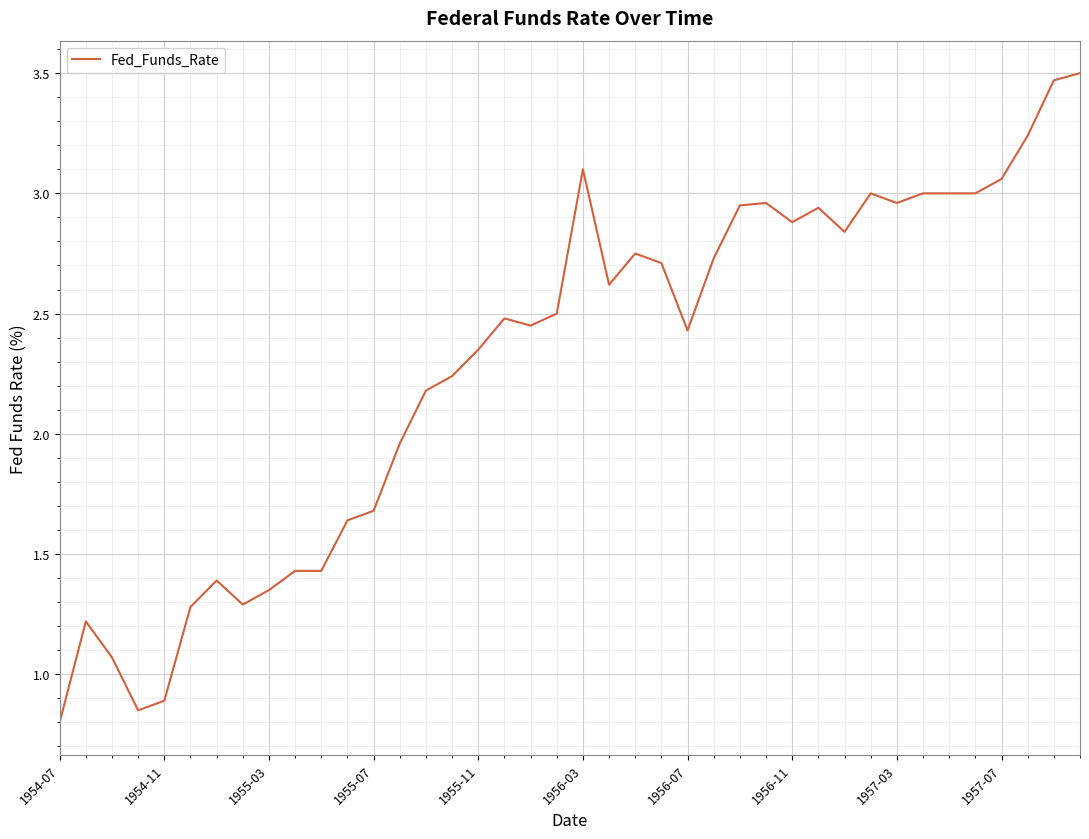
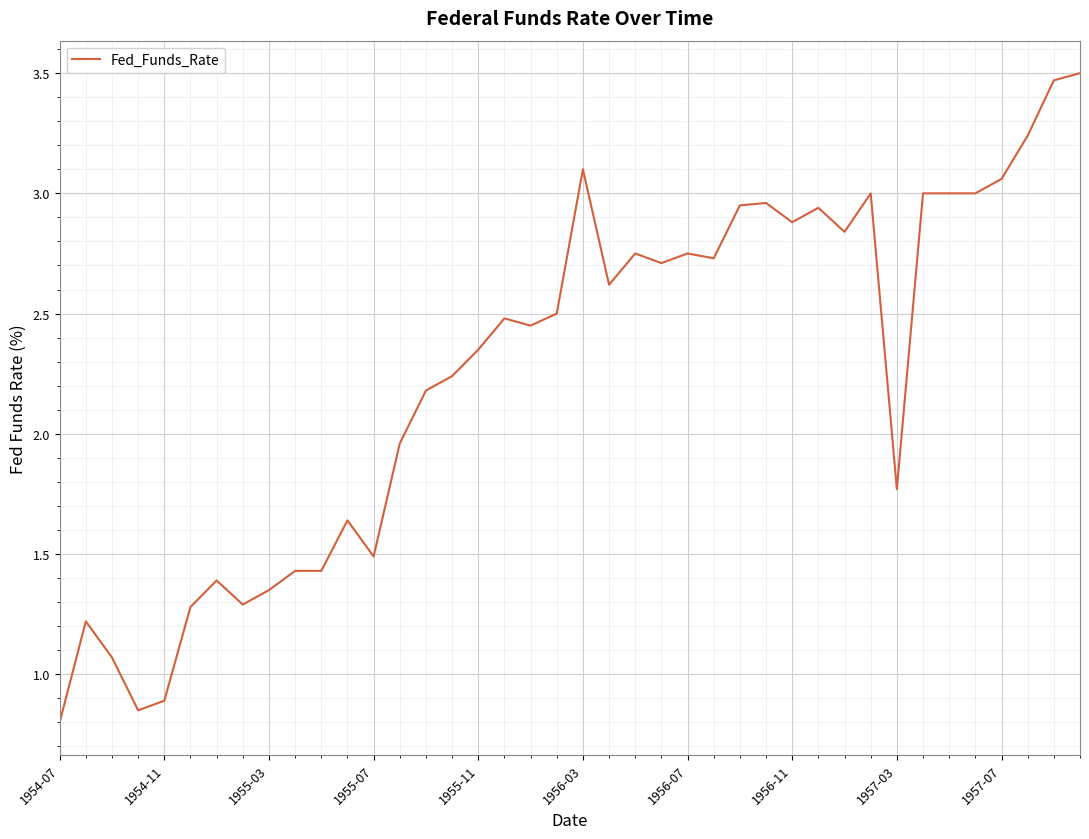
1955-07: 1.68 -> 1.49
1956-07: 2.43 -> 2.75
1957-03: 2.96 -> 1.77
